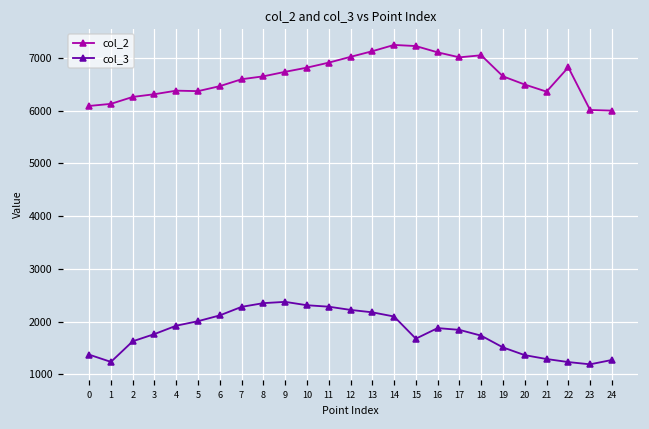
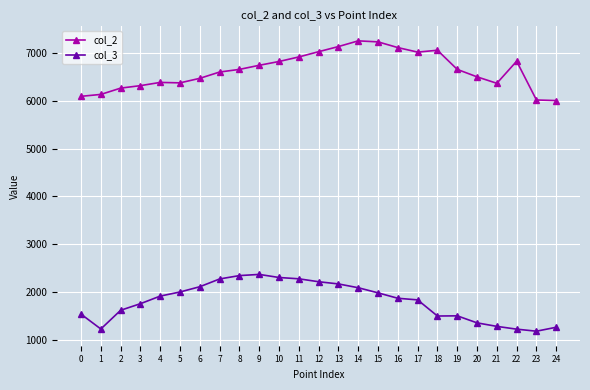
col_3, 0: 1400 -> 1500
col_3, 15: 1700 -> 2000
col_3, 18: 1700 -> 1500
